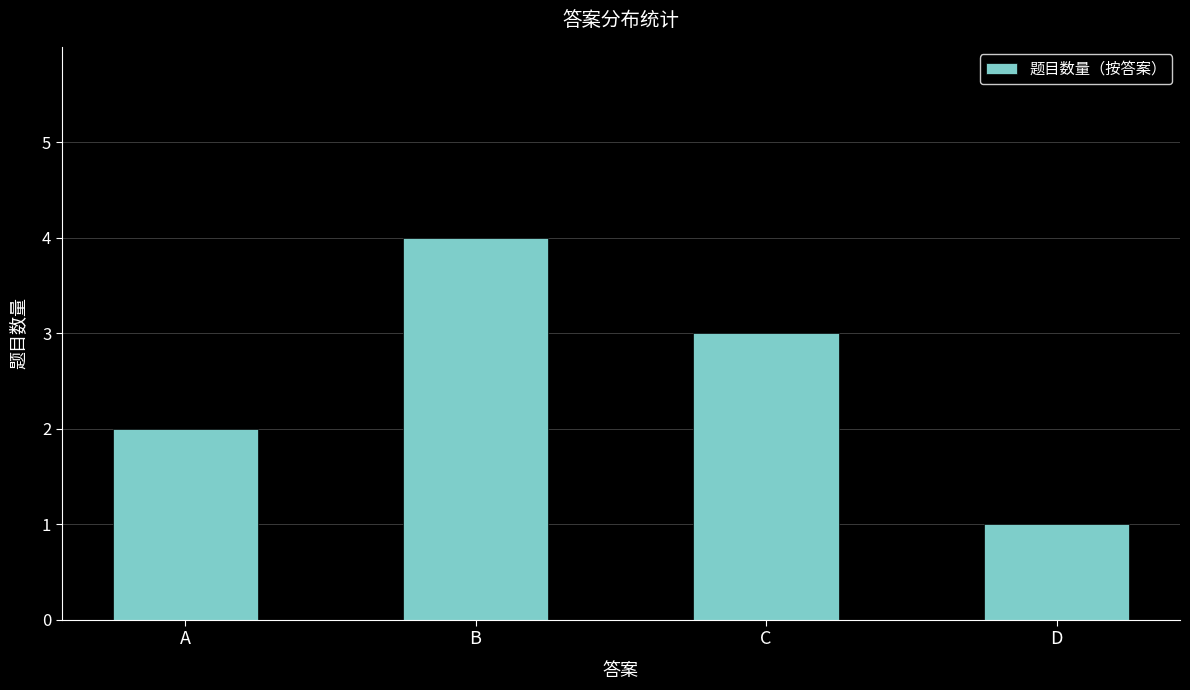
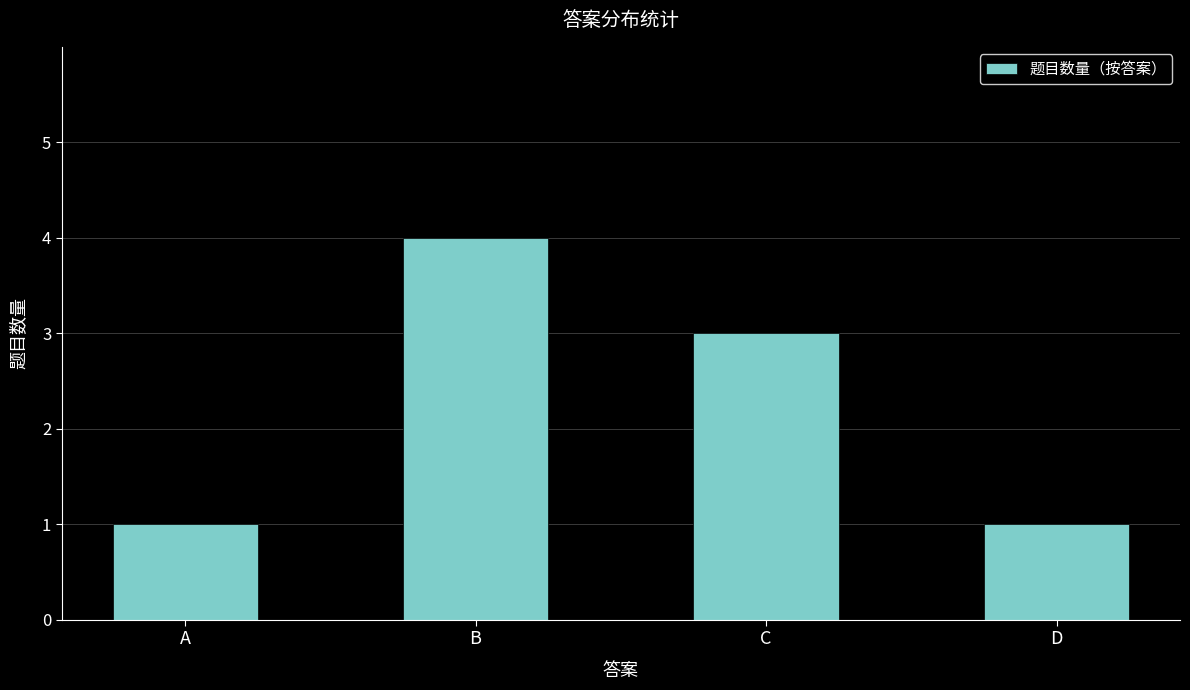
A: 2 -> 1
